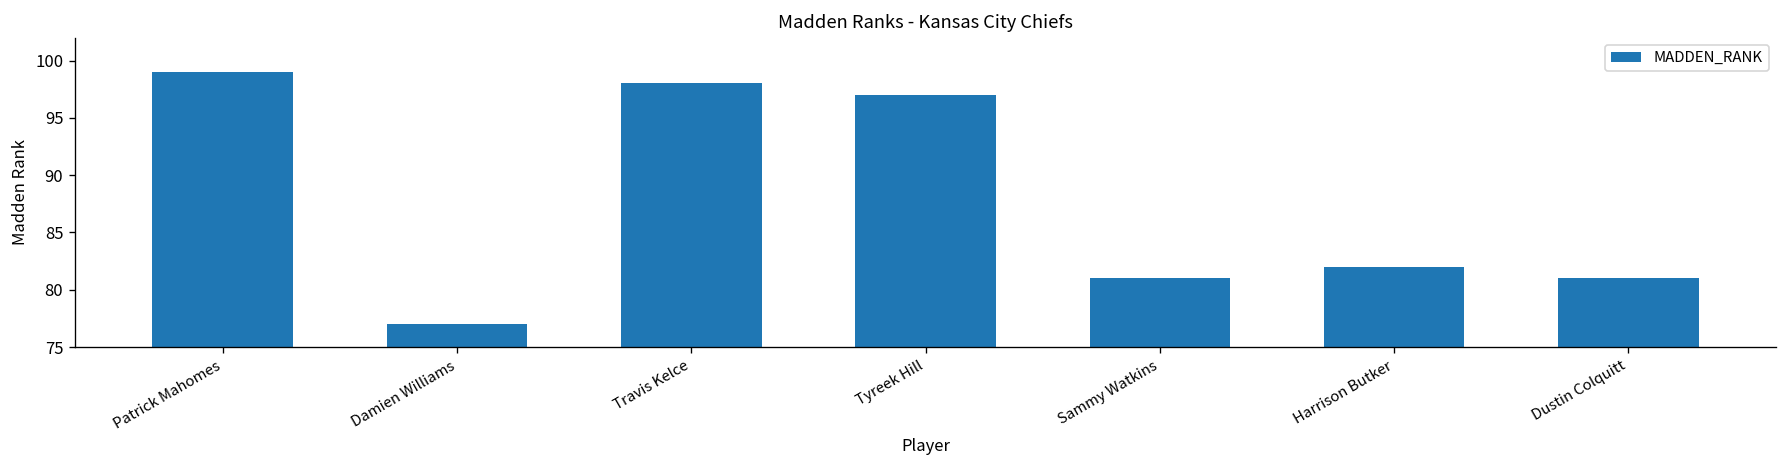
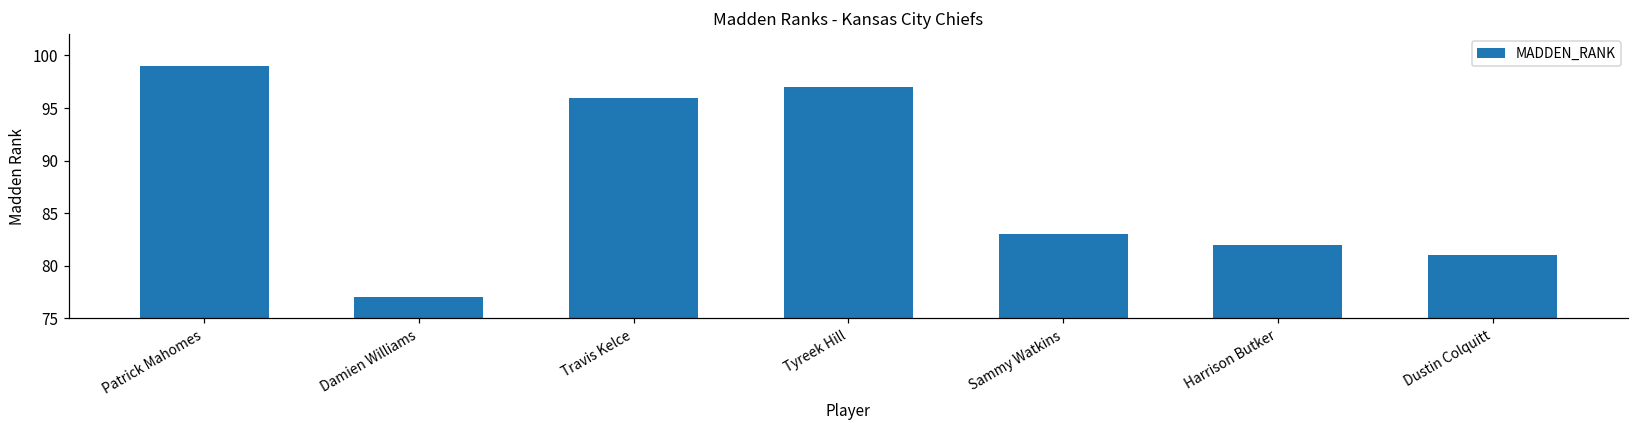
Travis Kelce: 98 -> 96
Sammy Watkins: 81 -> 83
